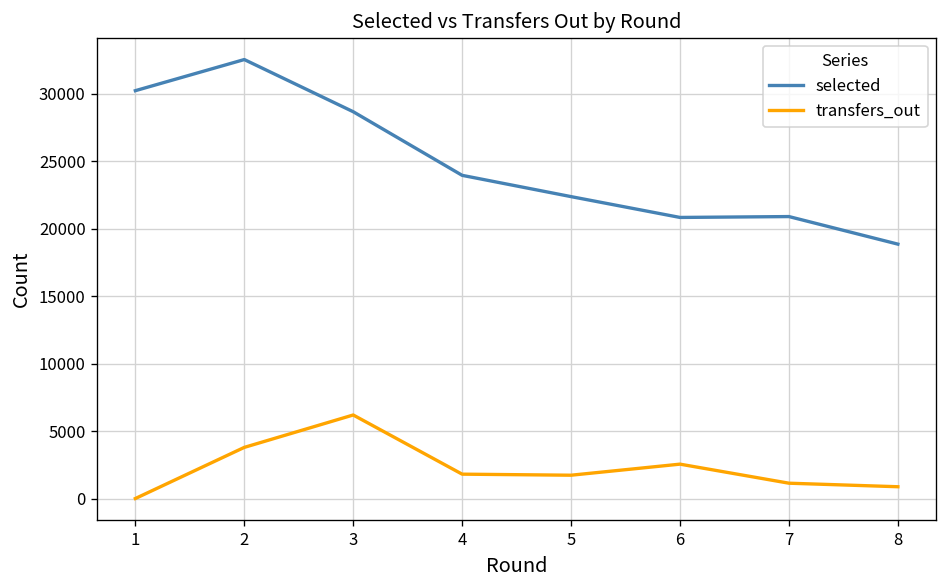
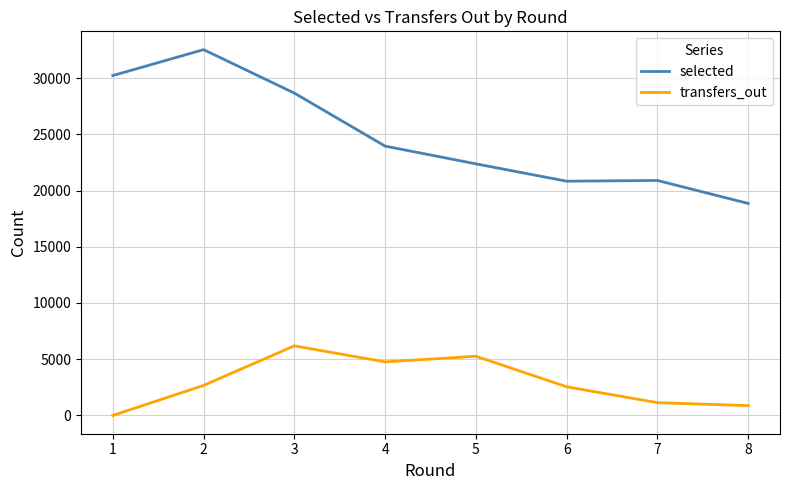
transfers_out, 2: 3800 -> 2700
transfers_out, 4: 1800 -> 4800
transfers_out, 5: 1700 -> 5300
